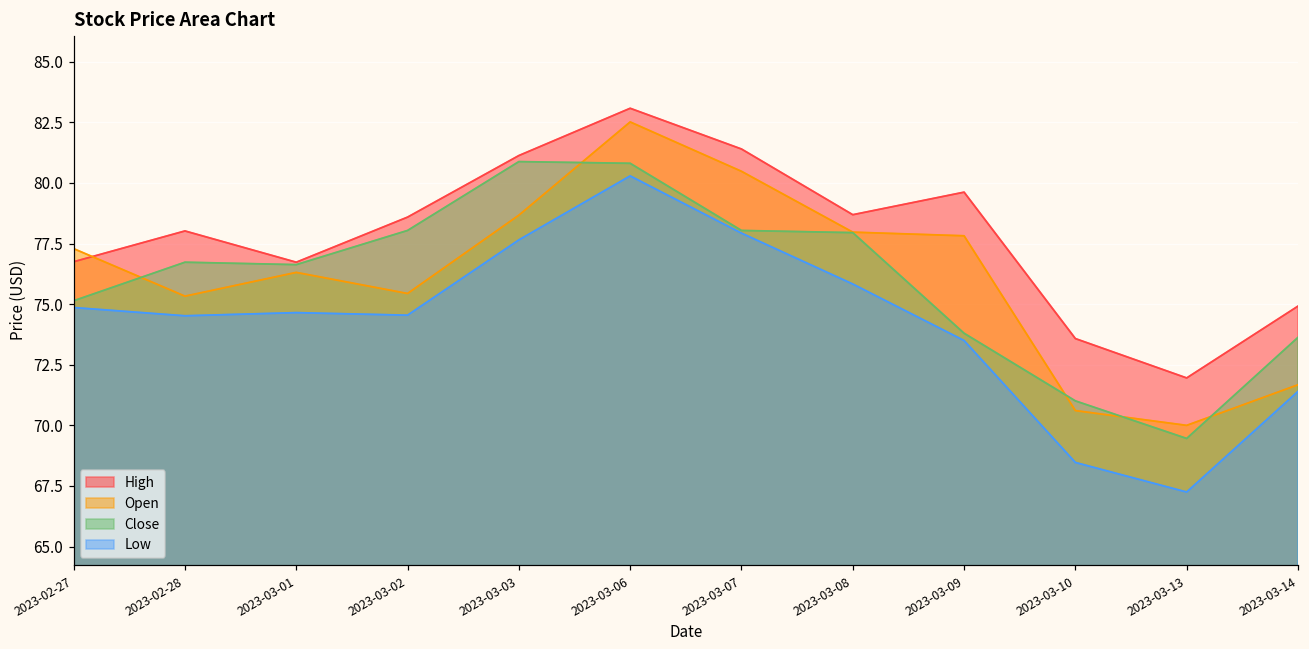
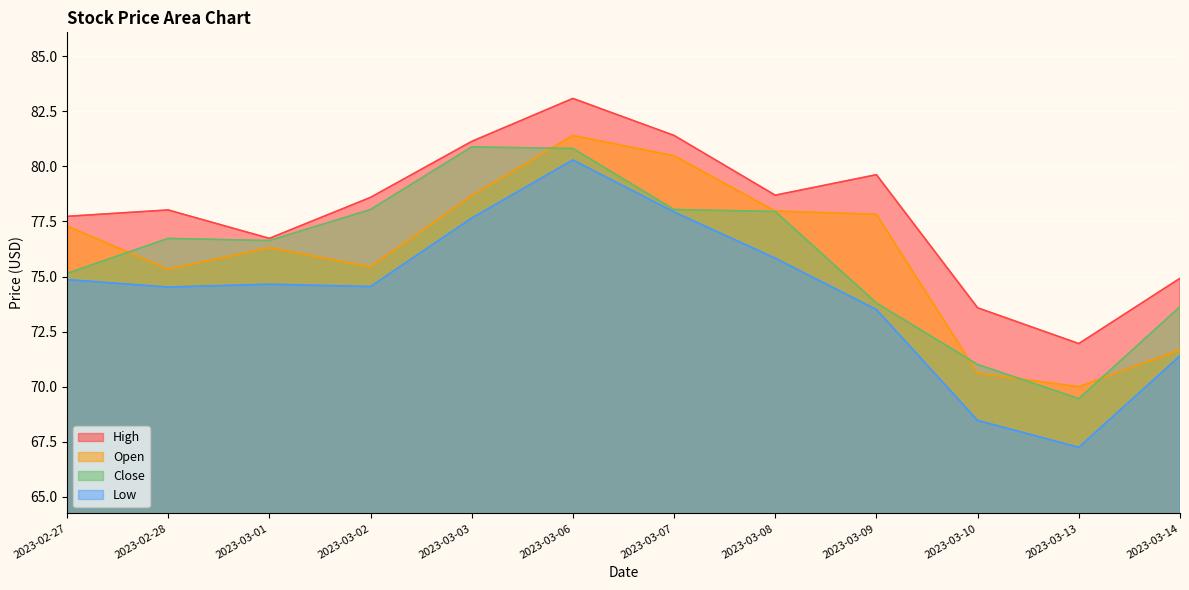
High, 2023-02-27: 76.8 -> 77.7
Open, 2023-03-06: 82.5 -> 81.4
